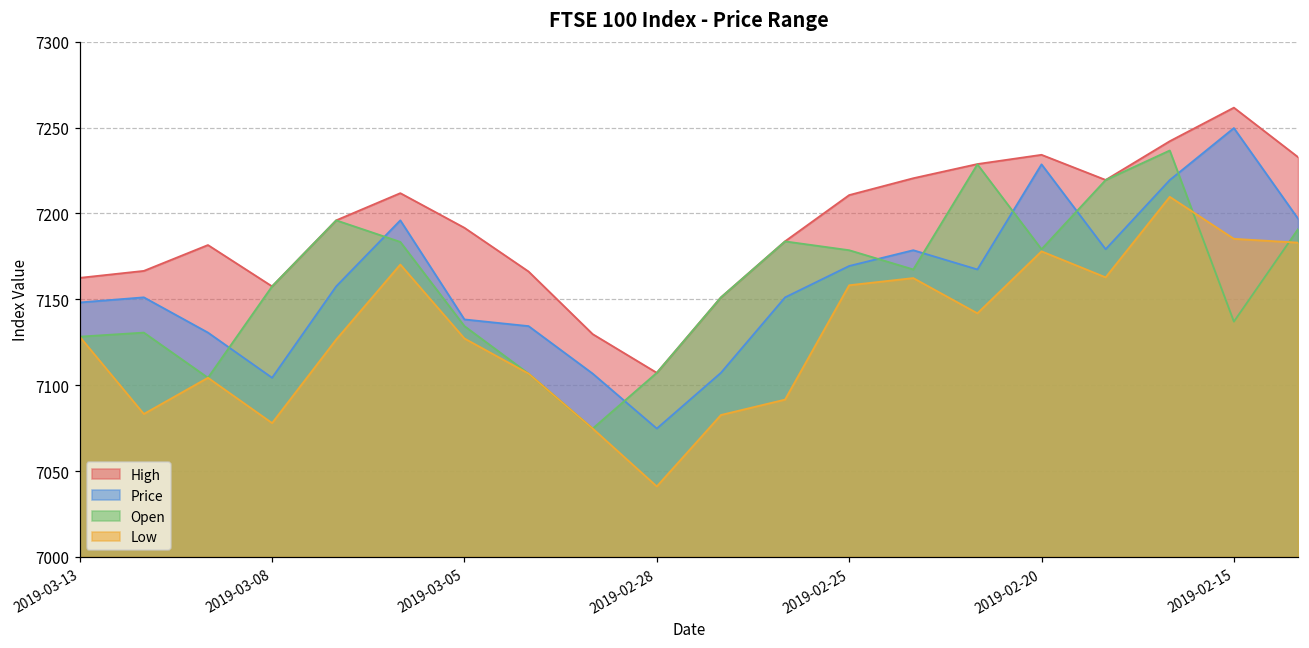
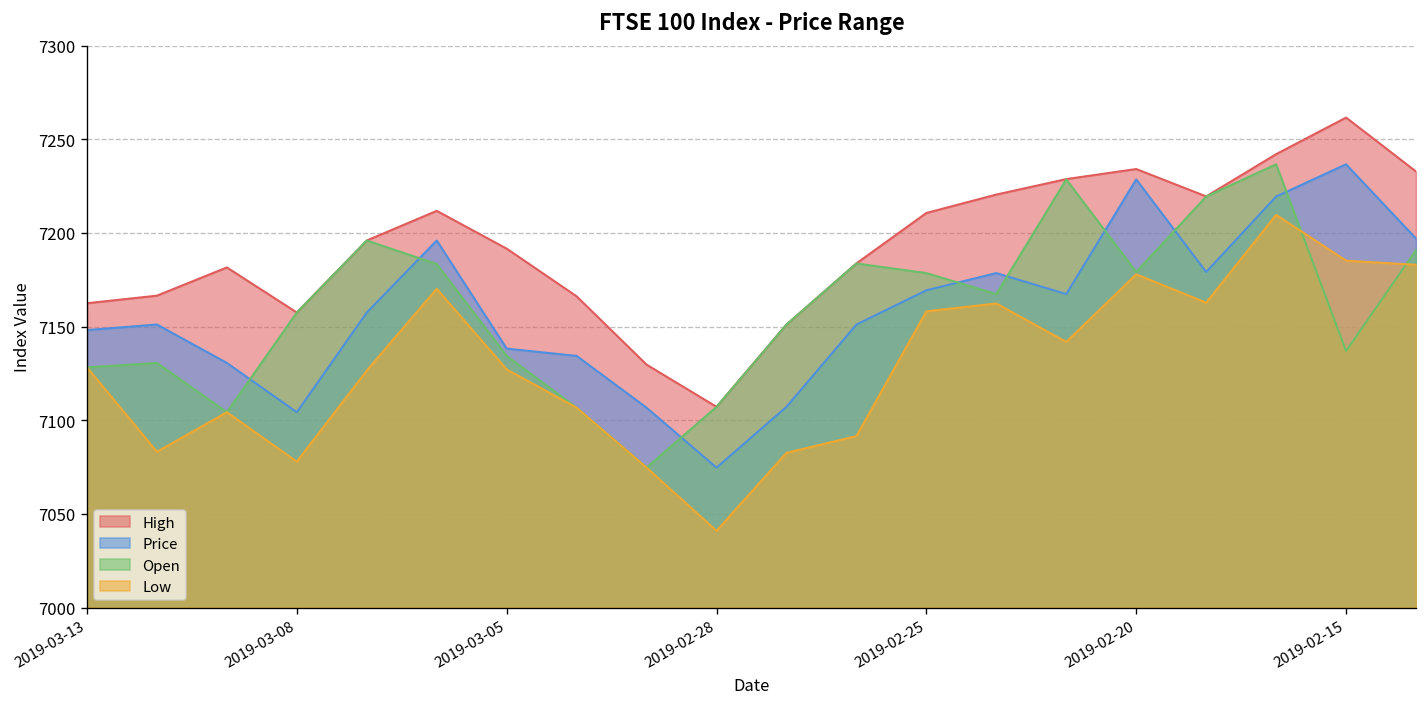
Price, 2019-02-15: 7250 -> 7237
